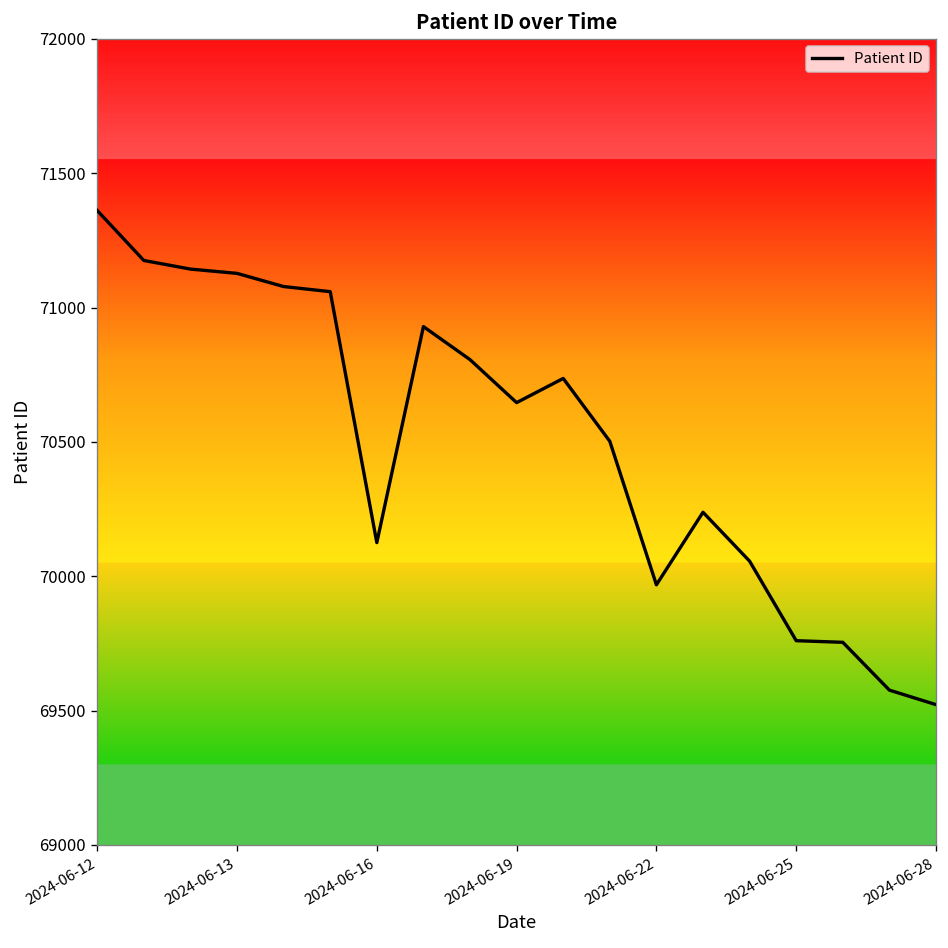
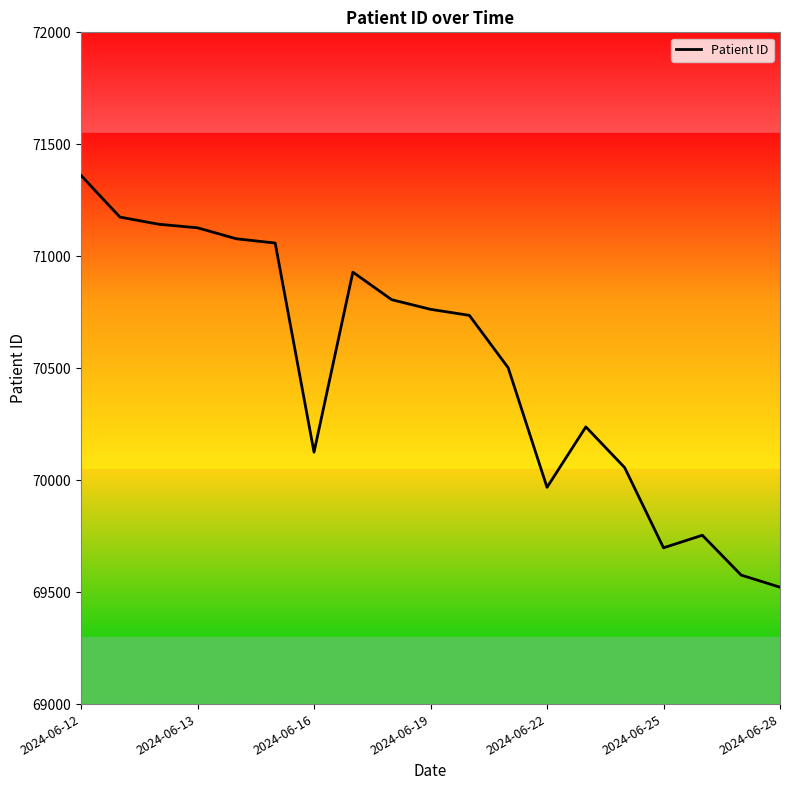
2024-06-19: 70650 -> 70760
2024-06-25: 69760 -> 69700
